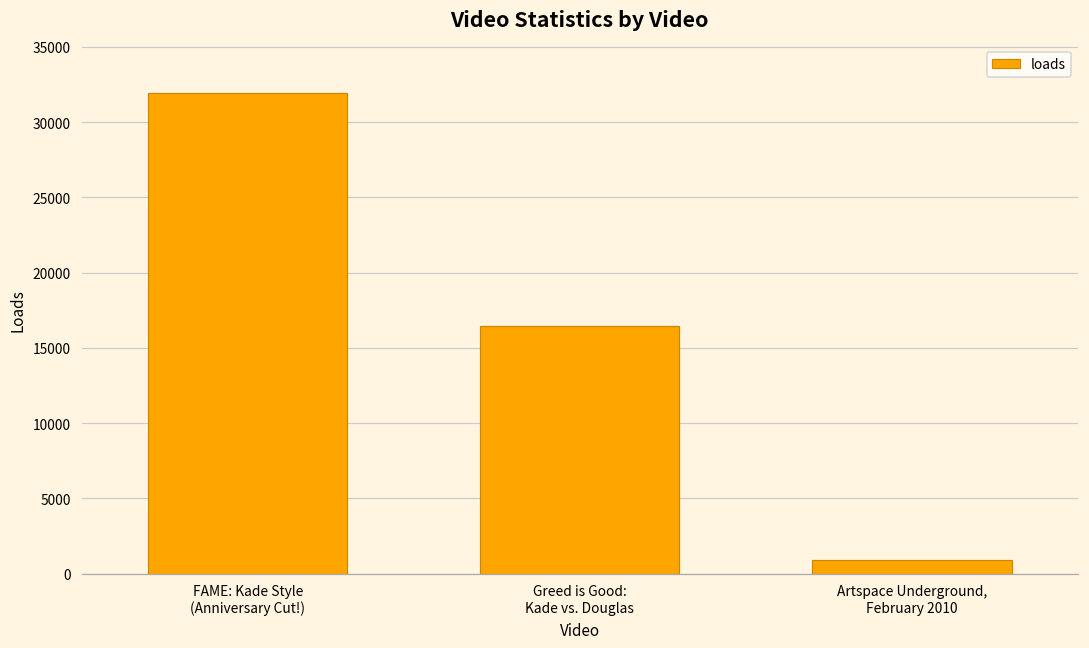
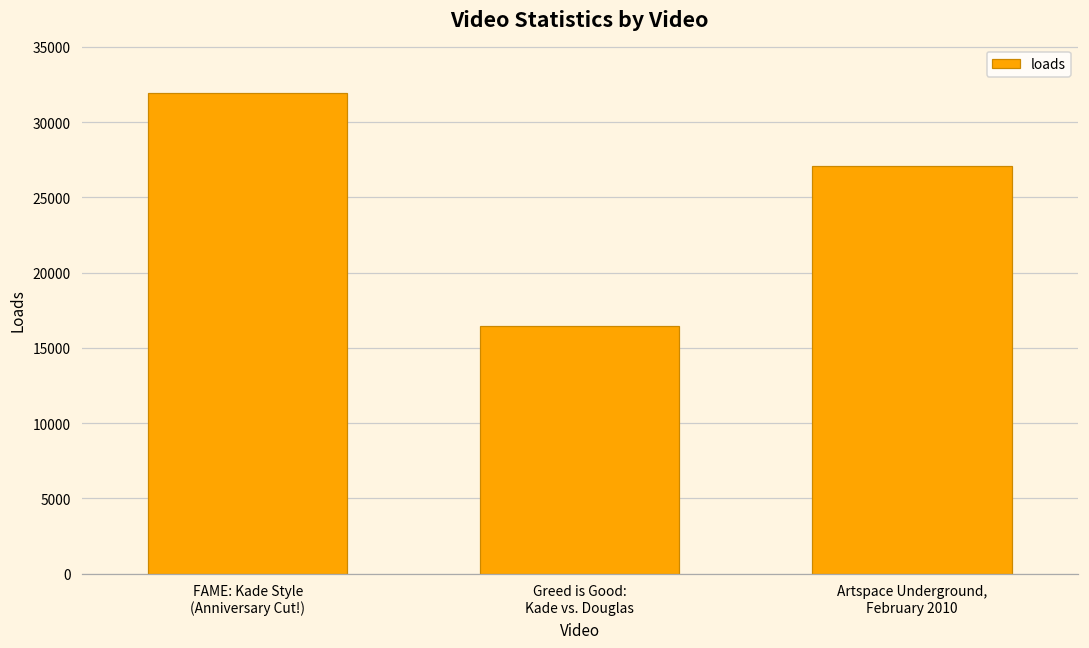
Artspace Underground, February 2010: 900 -> 27100
